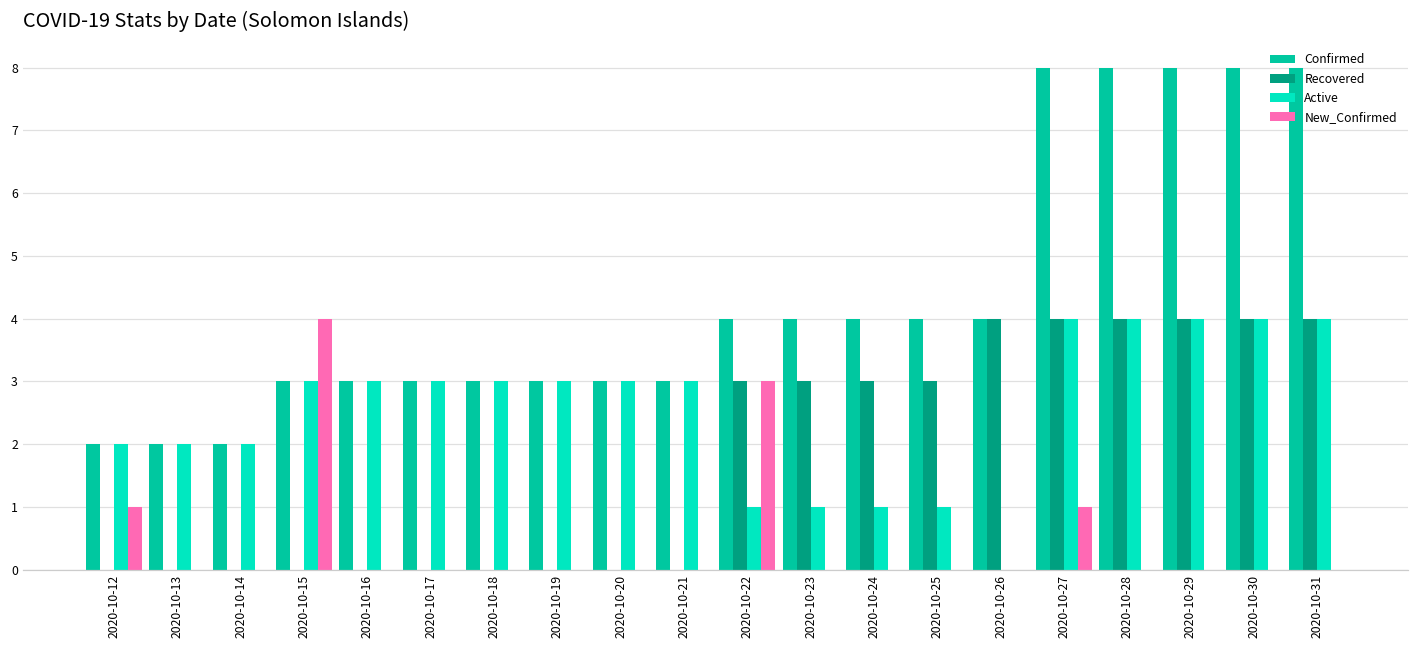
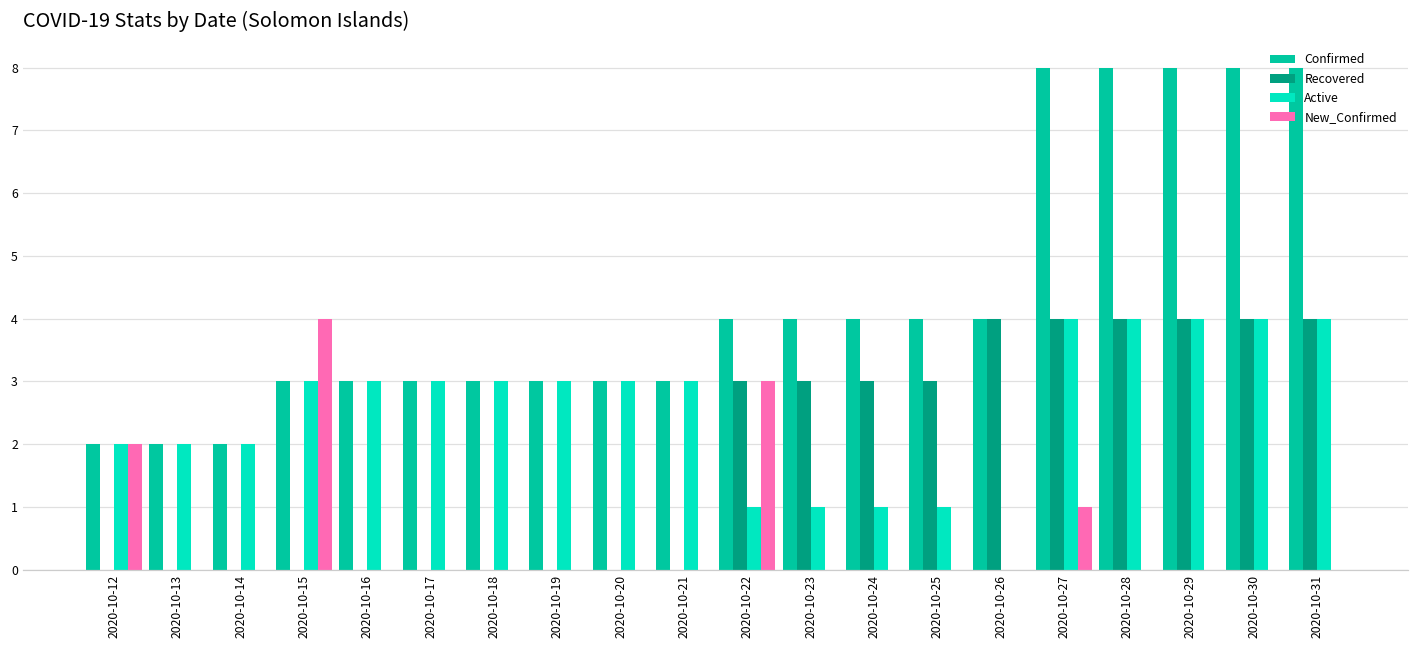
New_Confirmed, 2020-10-12: 1 -> 2
